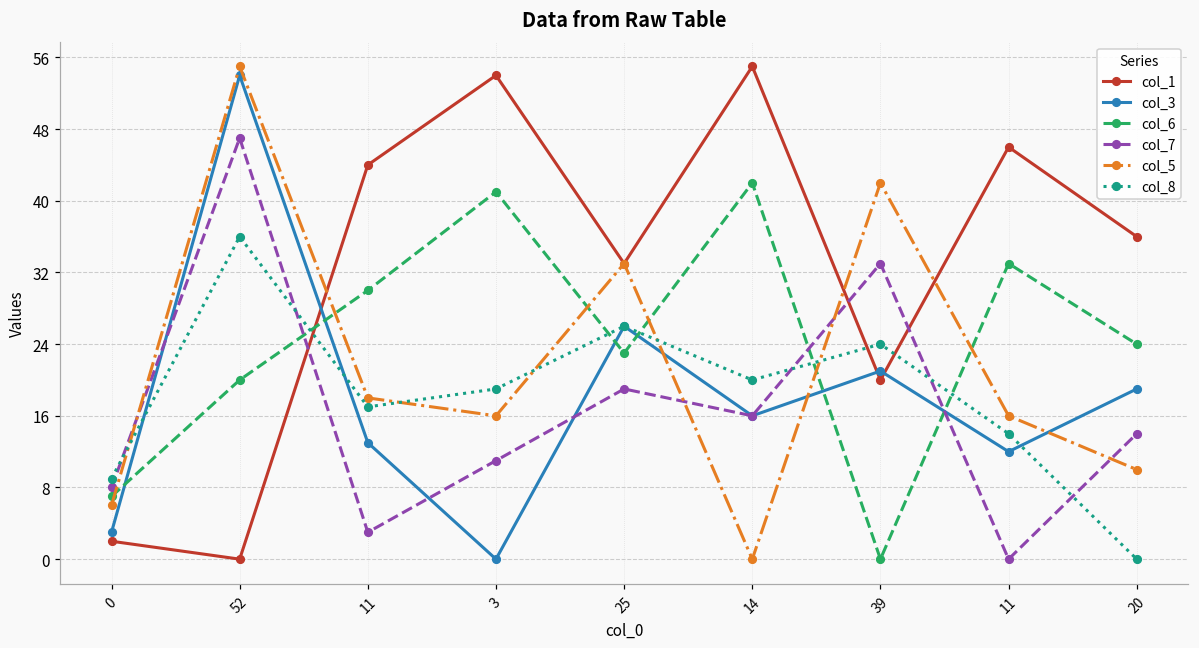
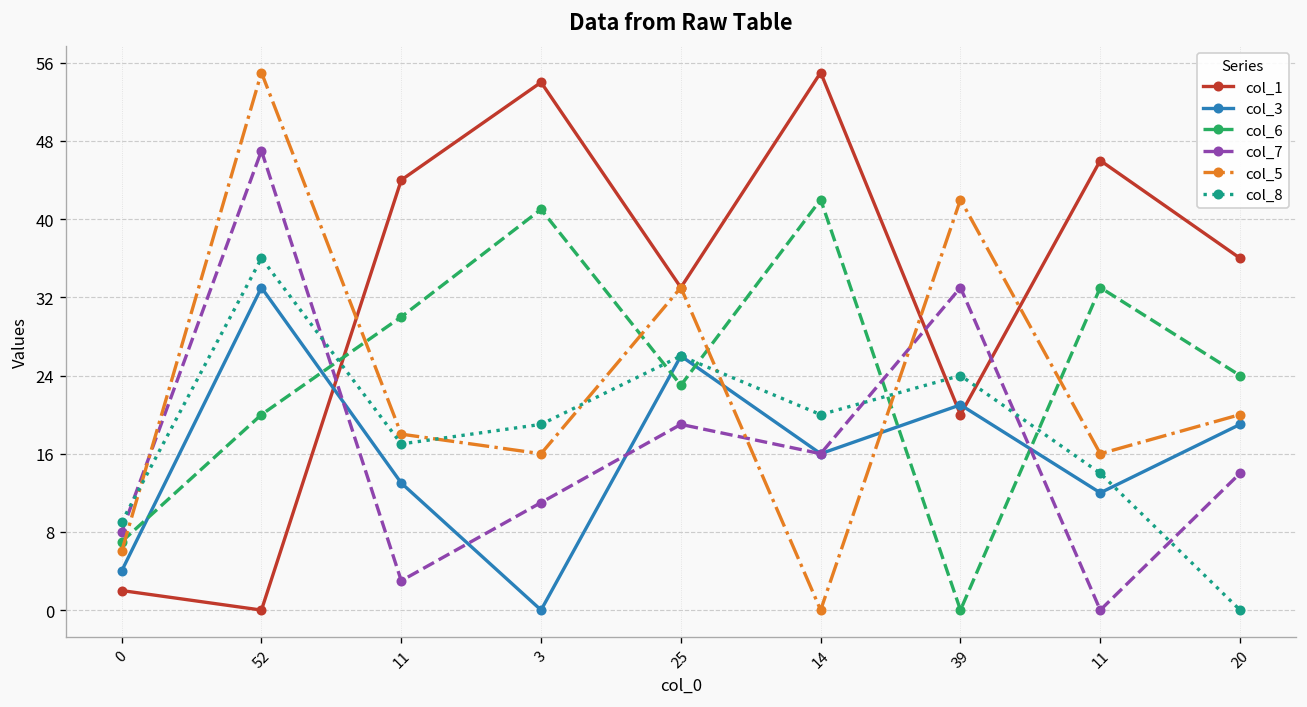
col_3, 0: 3 -> 4
col_3, 52: 54 -> 33
col_5, 20: 10 -> 20
